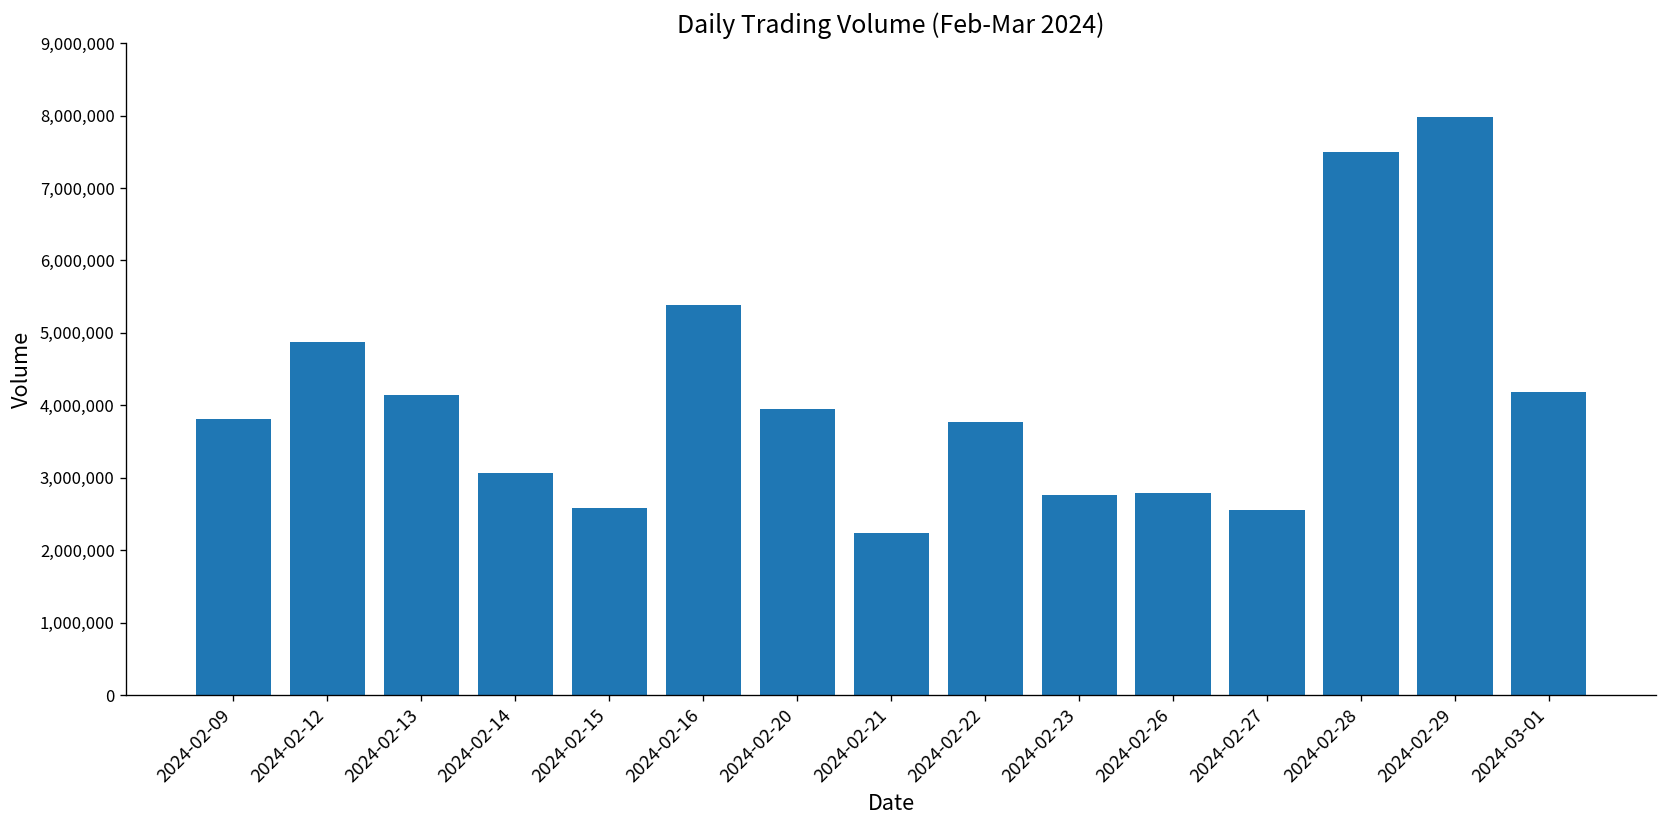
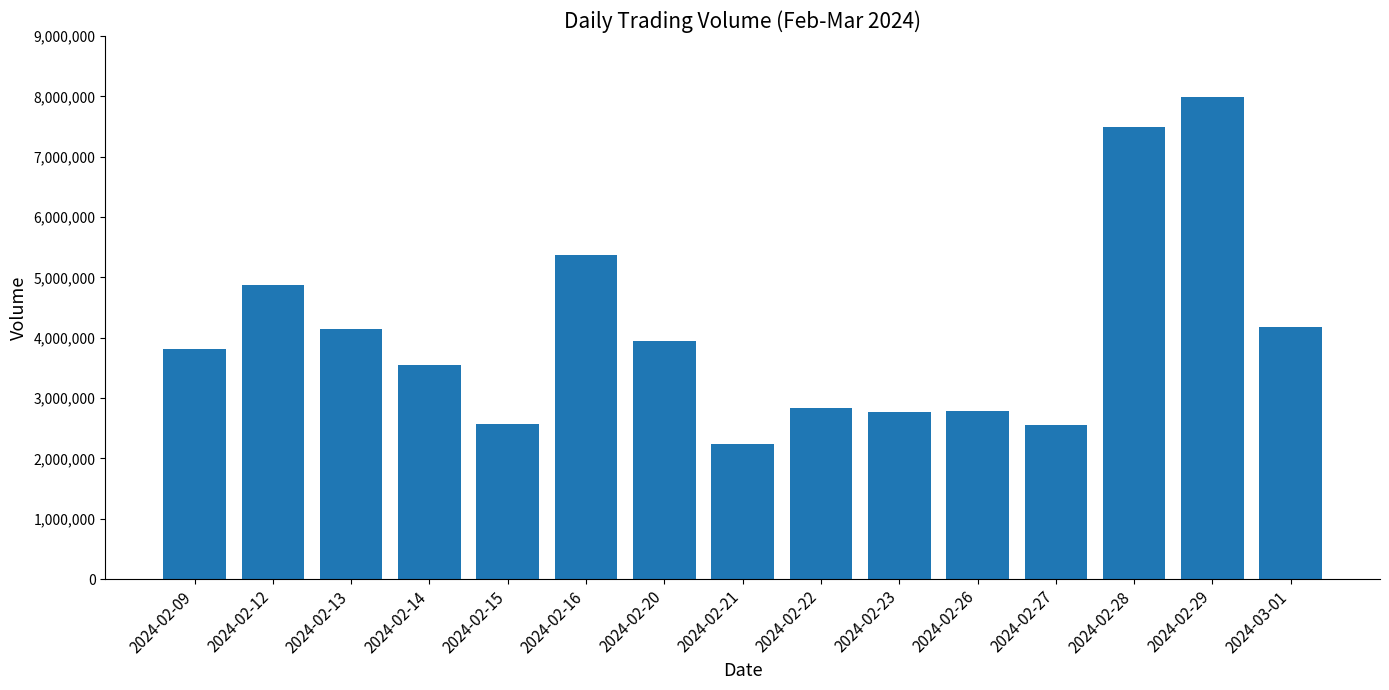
2024-02-14: 3,100,000 -> 3,600,000
2024-02-22: 3,800,000 -> 2,800,000
